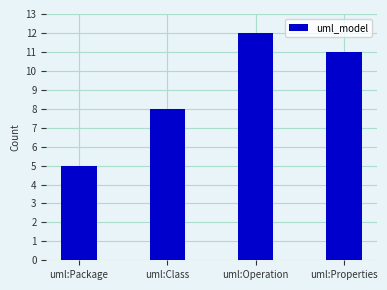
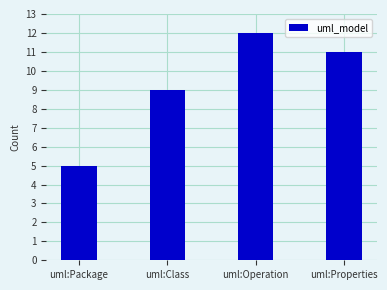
uml:Class: 8 -> 9
